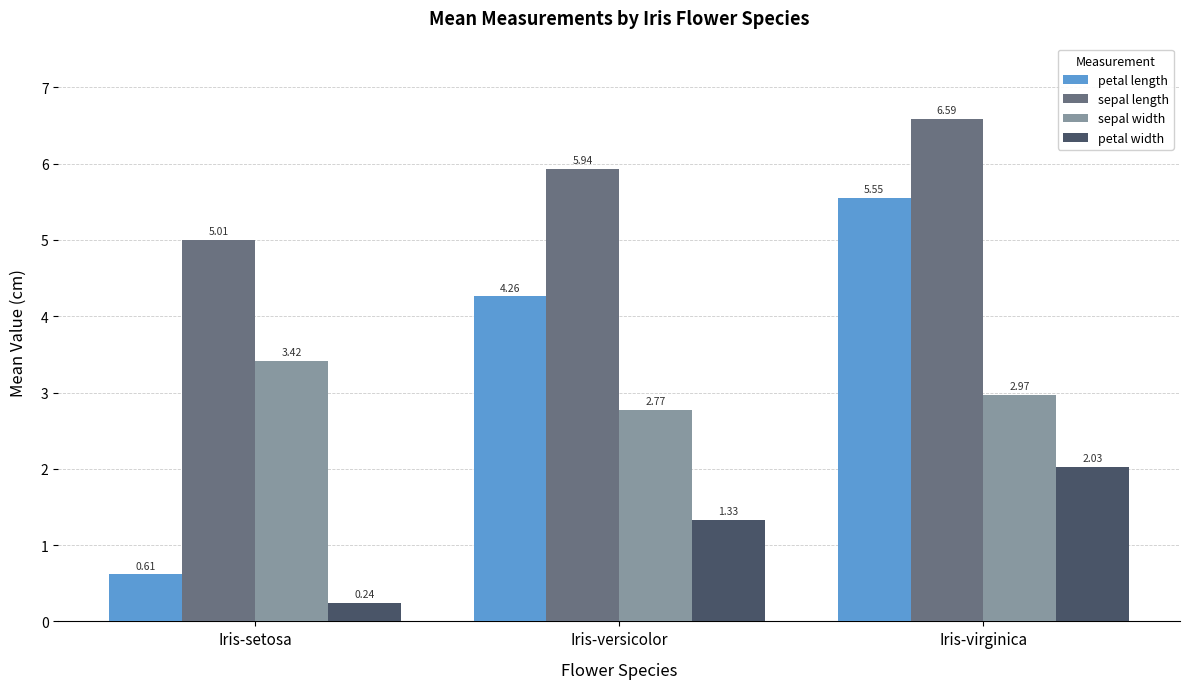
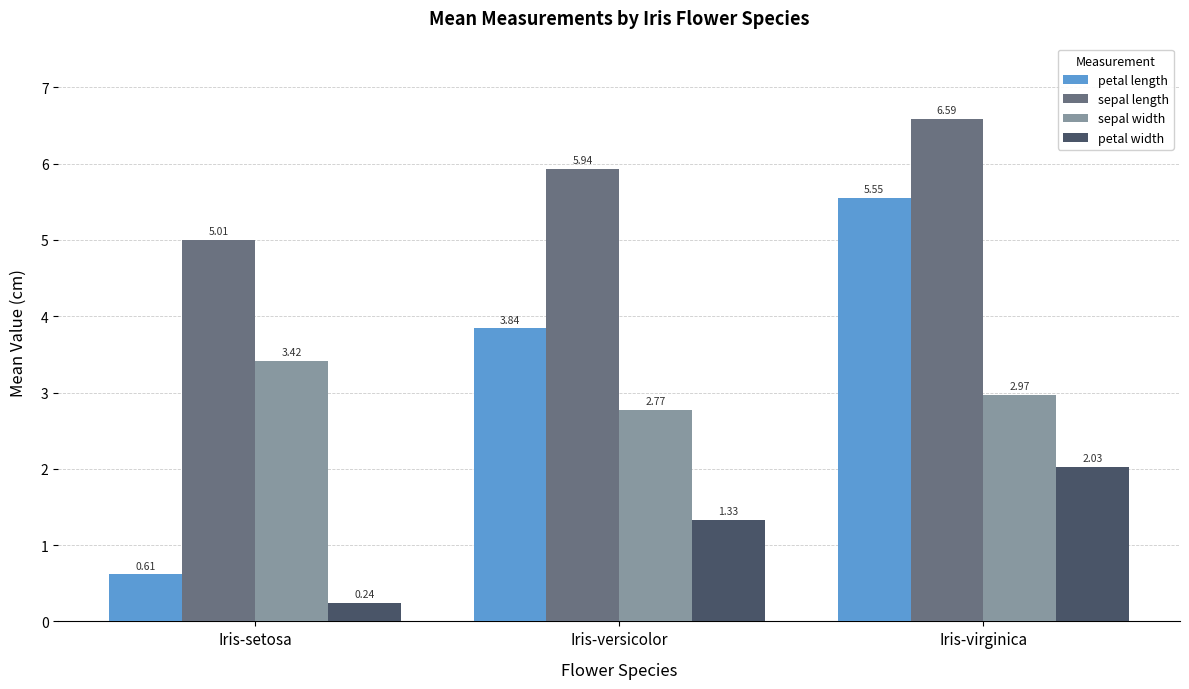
petal length, Iris-versicolor: 4.26 -> 3.84
